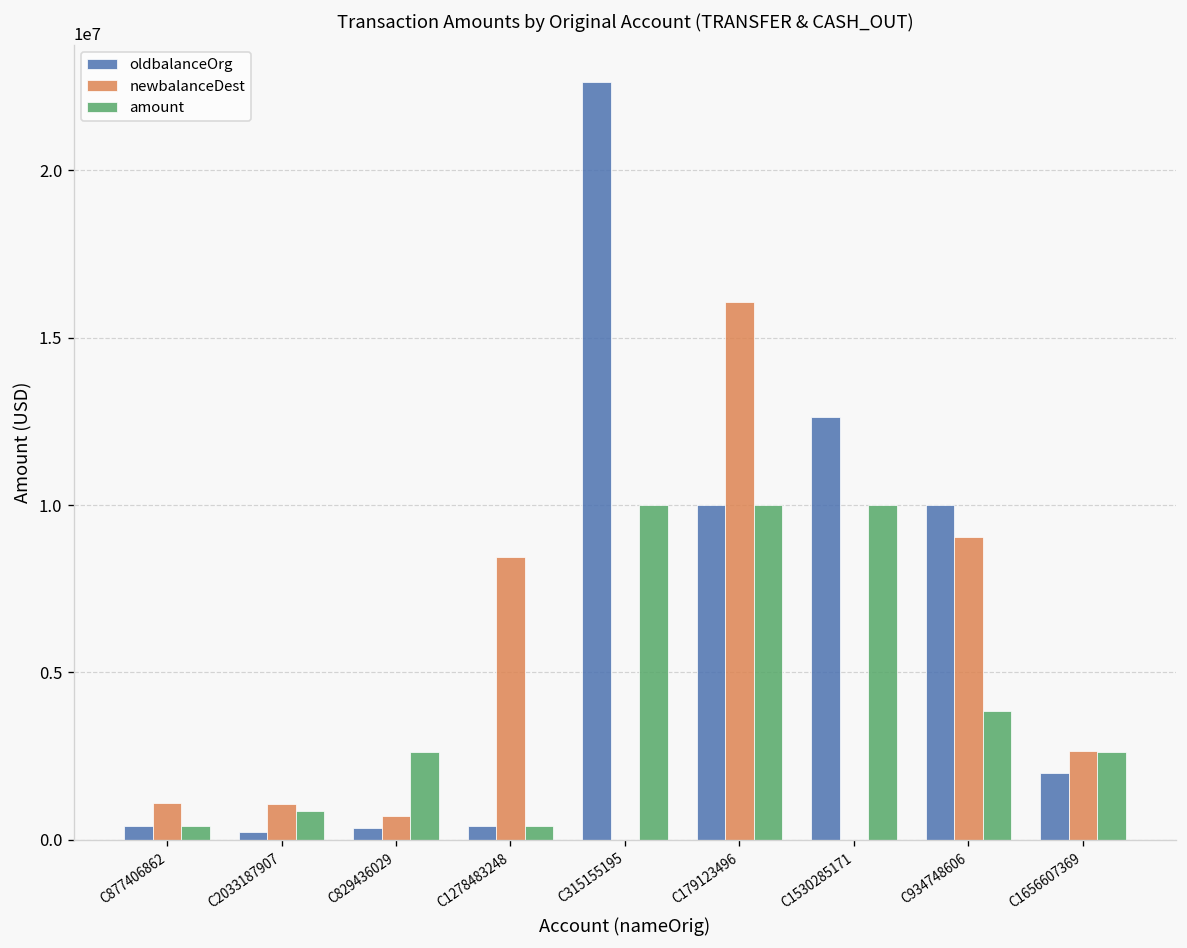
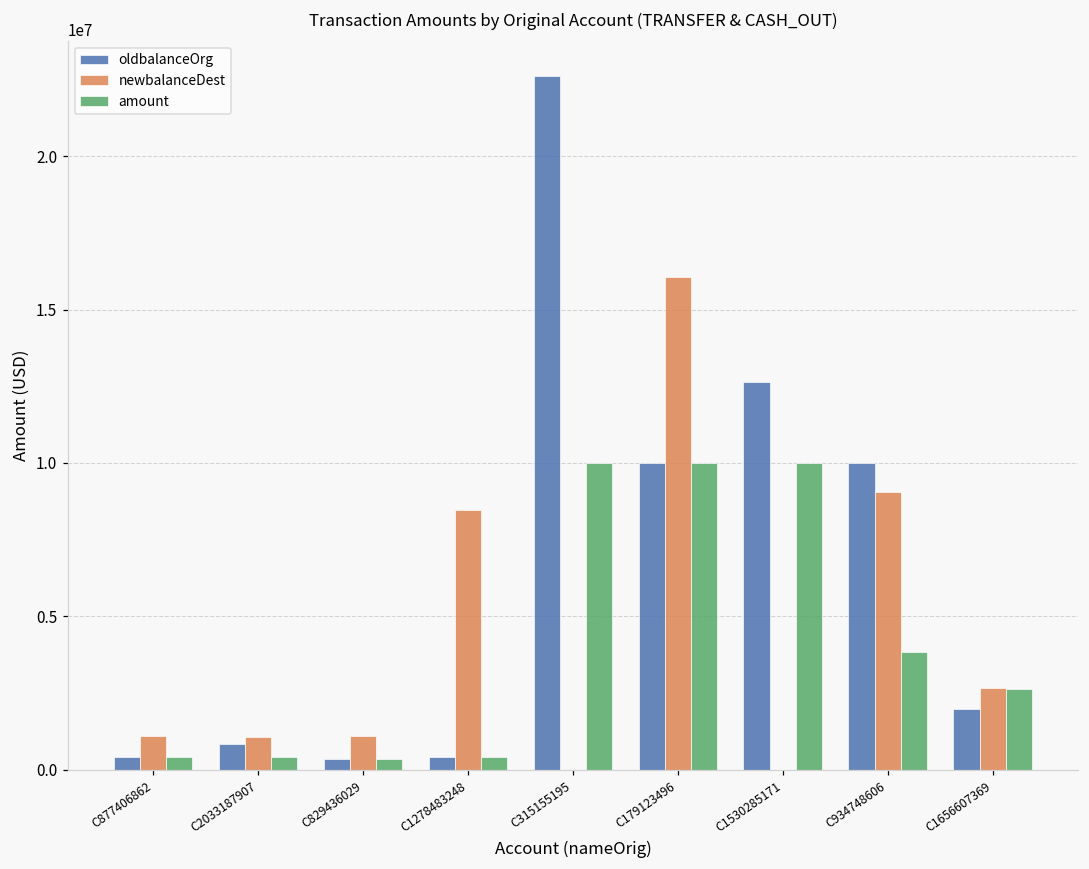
oldbalanceOrg, C2033187907: 200000 -> 800000
amount, C2033187907: 800000 -> 400000
newbalanceDest, C829436029: 700000 -> 1100000
amount, C829436029: 2600000 -> 300000
